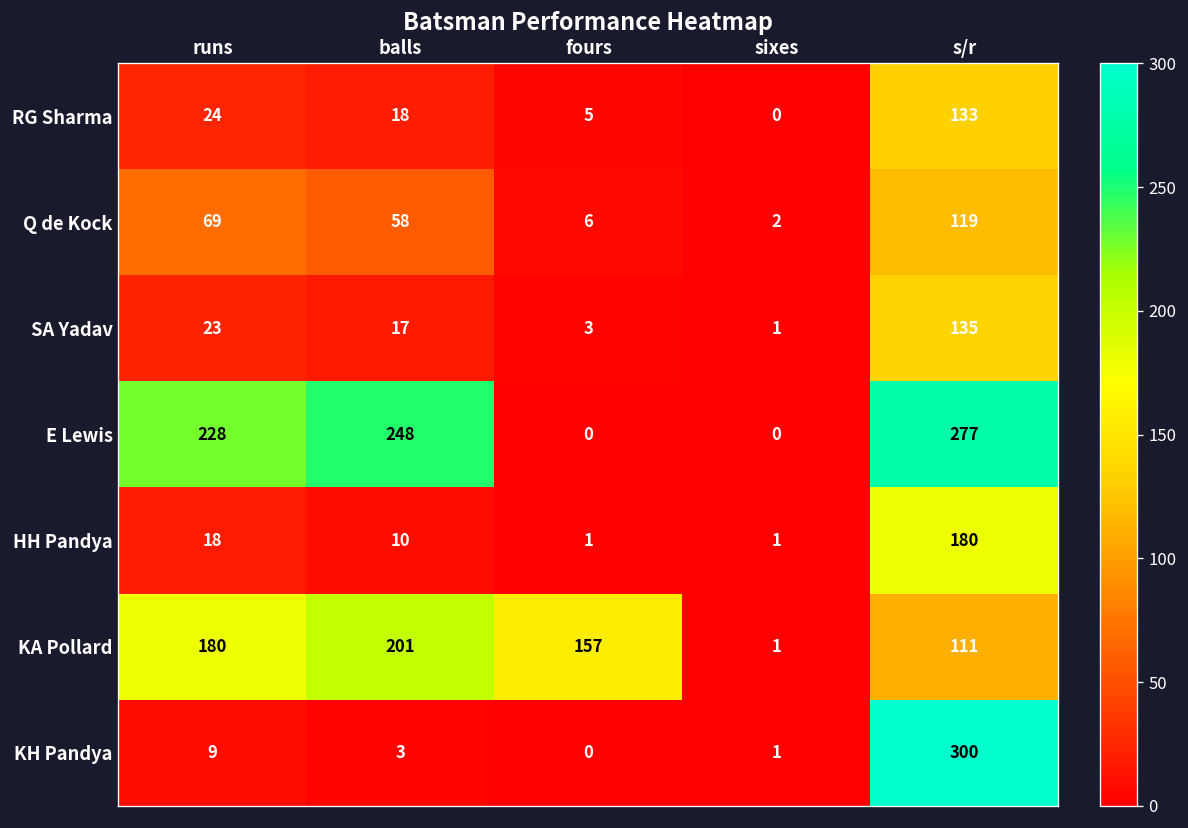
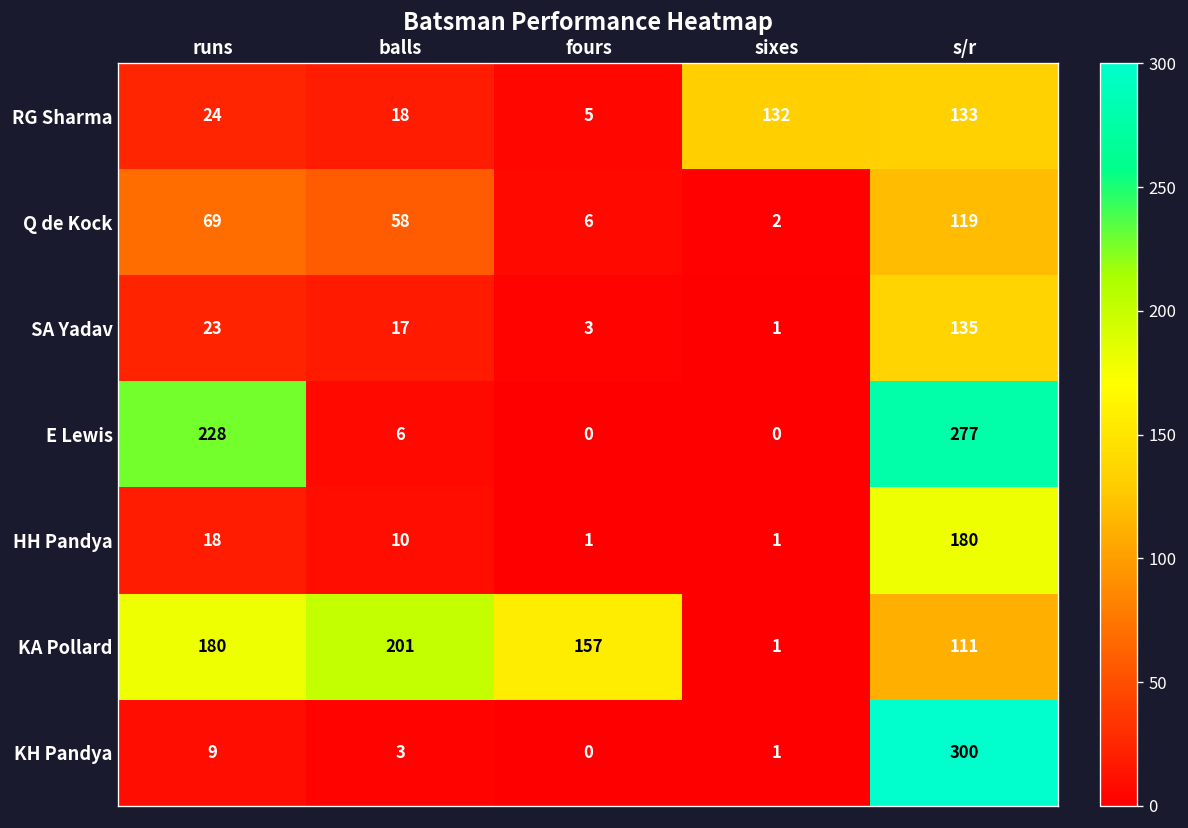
RG Sharma, sixes: 0 -> 132
E Lewis, balls: 248 -> 6
